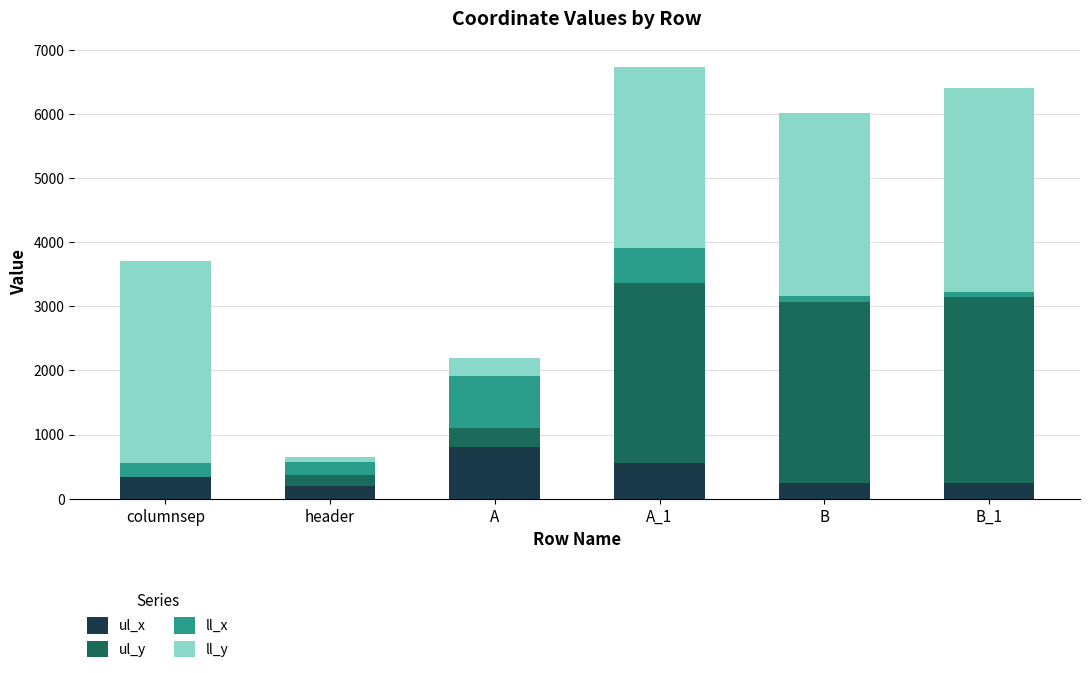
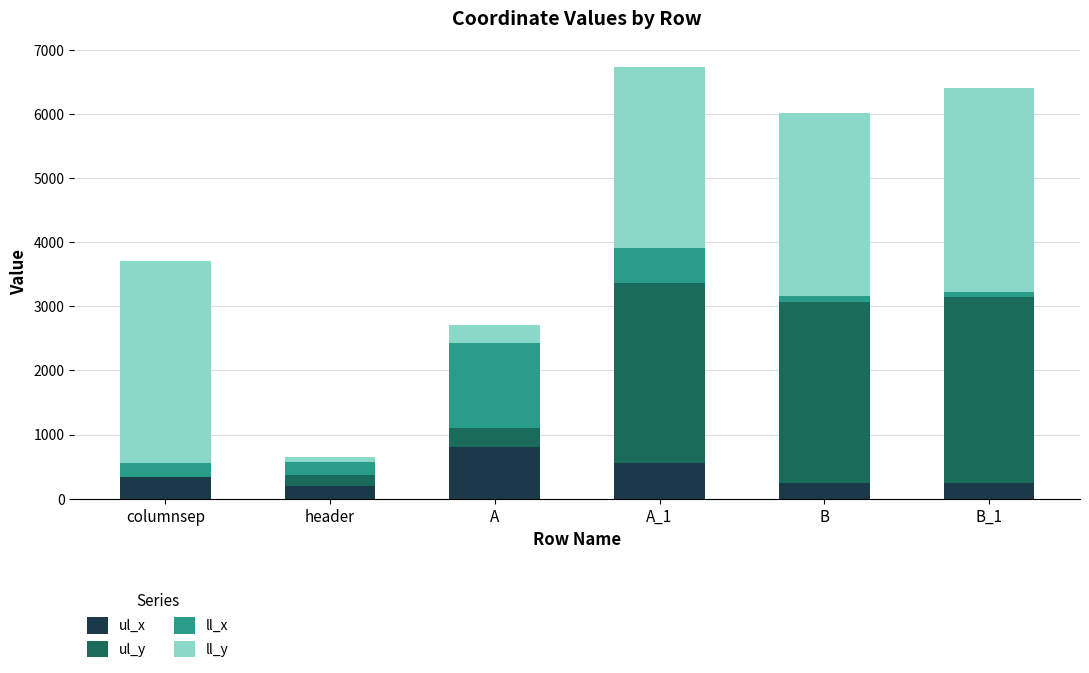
ll_x, A: 800 -> 1300
